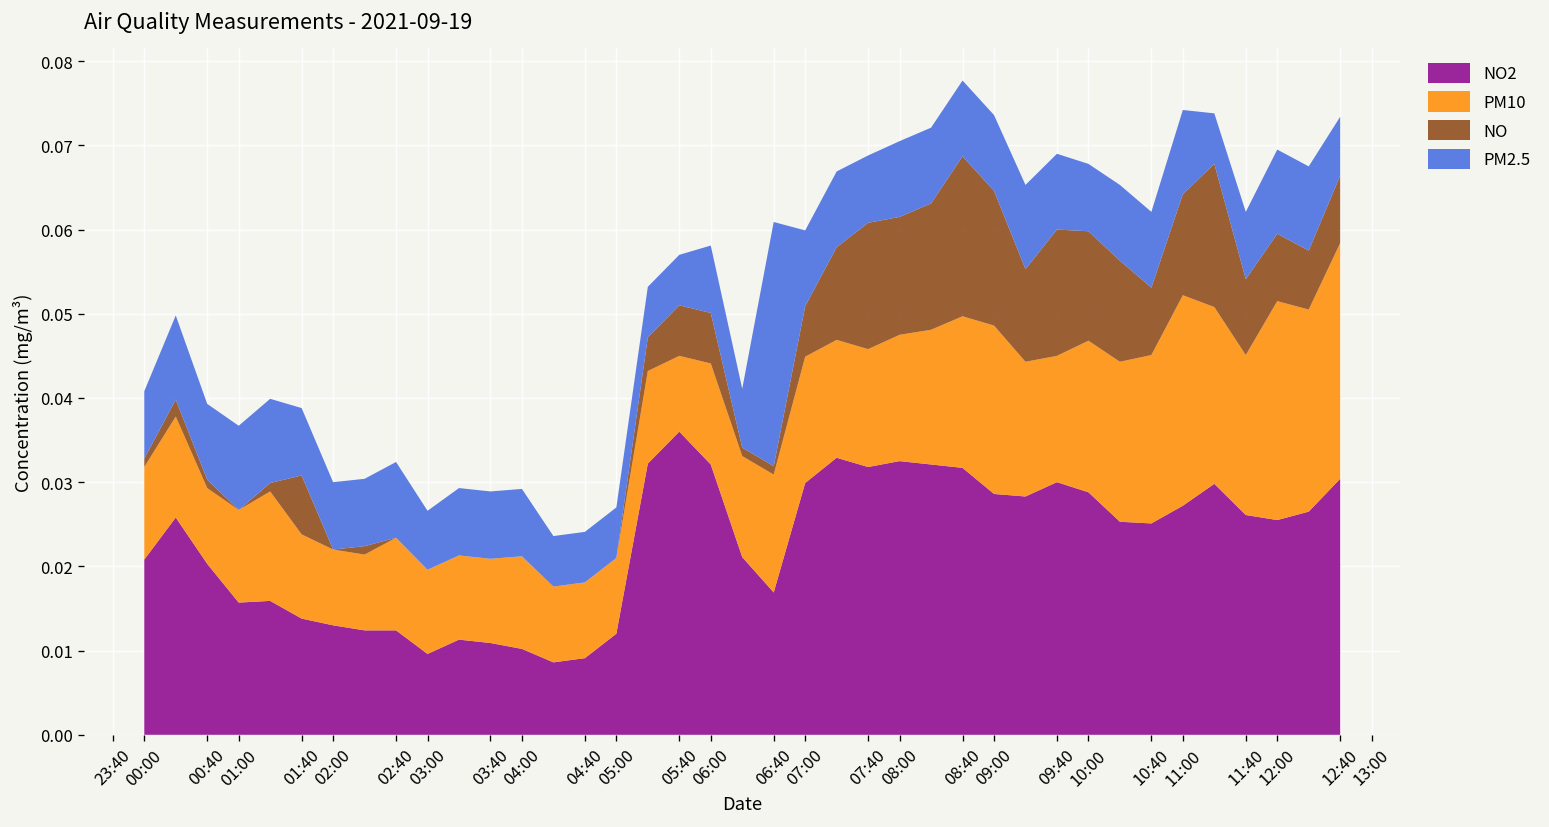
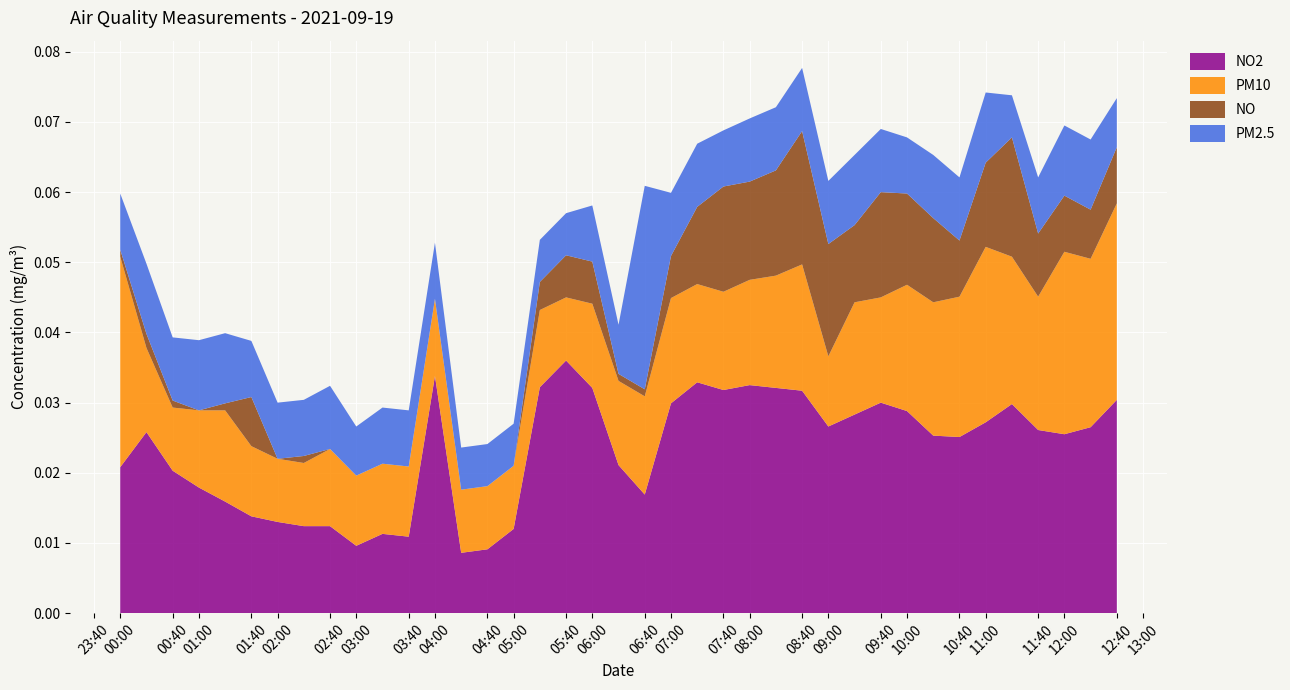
PM10, 00:00: 0.011 -> 0.030
NO2, 01:00: 0.016 -> 0.018
NO2, 04:00: 0.010 -> 0.034
NO2, 09:00: 0.029 -> 0.027
PM10, 09:00: 0.02 -> 0.01
